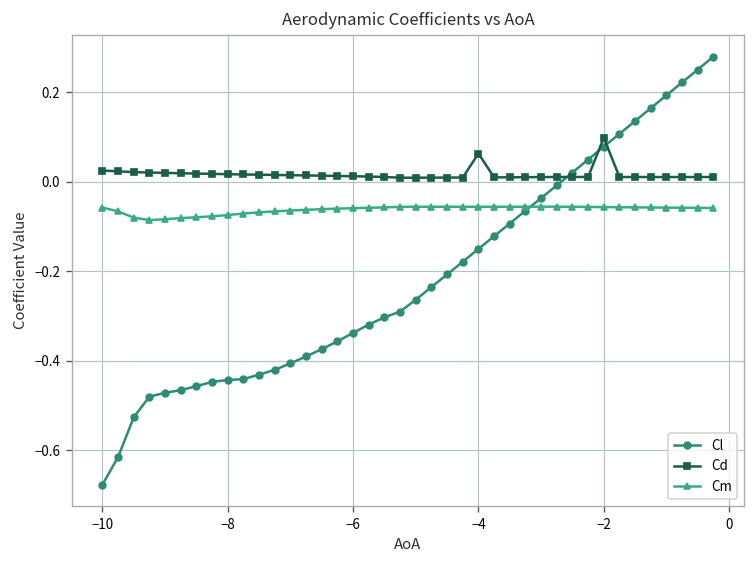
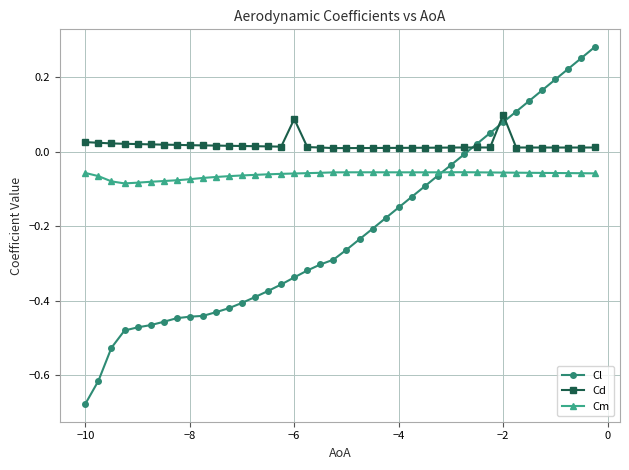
Cd, −6: 0.01 -> 0.09
Cd, −4: 0.06 -> 0.01
